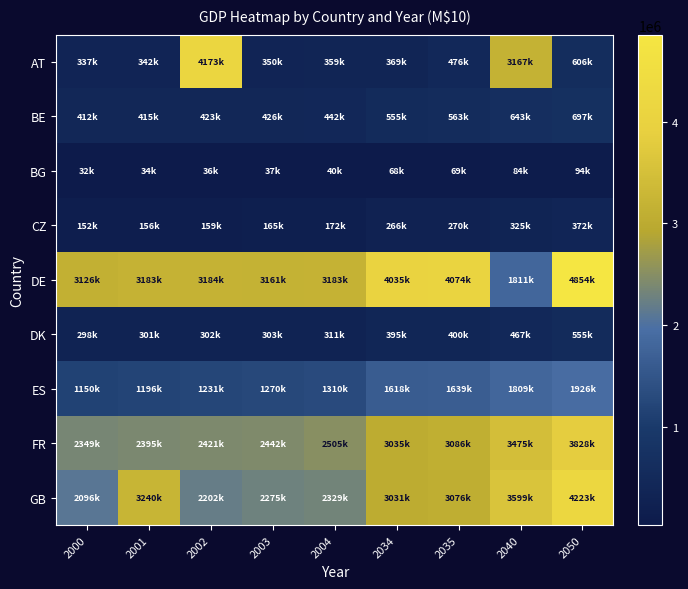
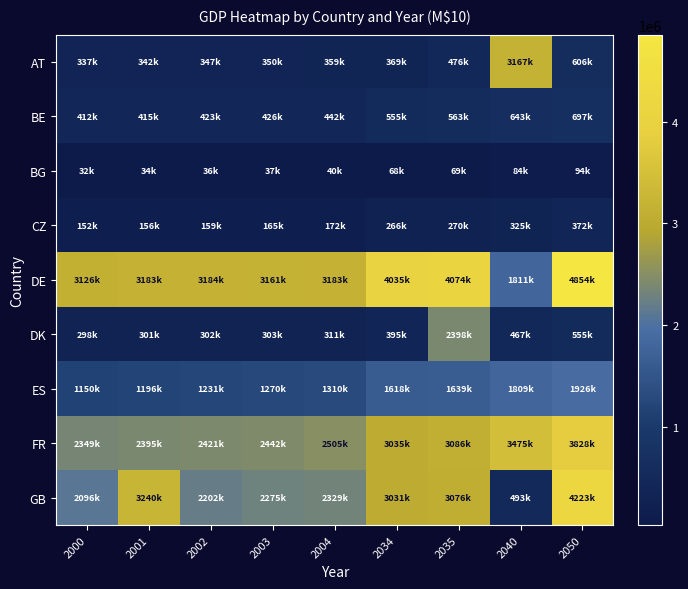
AT, 2002: 4173k -> 347k
DK, 2035: 400k -> 2398k
GB, 2040: 3599k -> 493k
